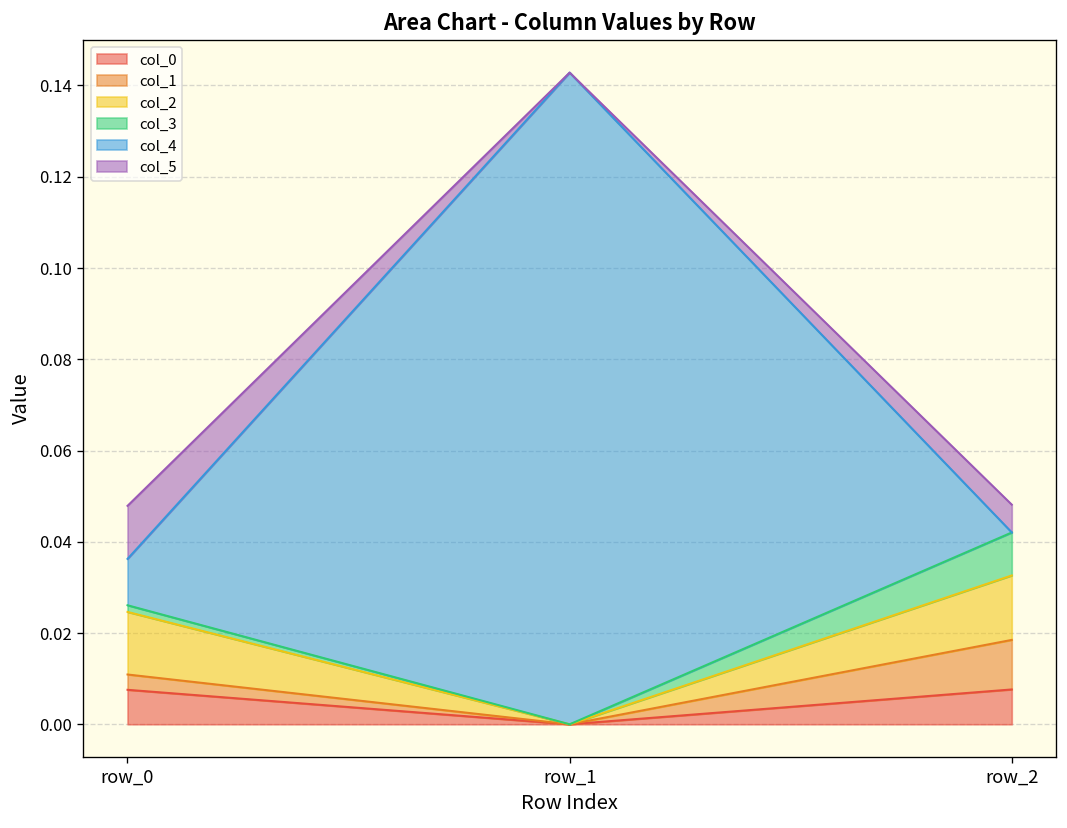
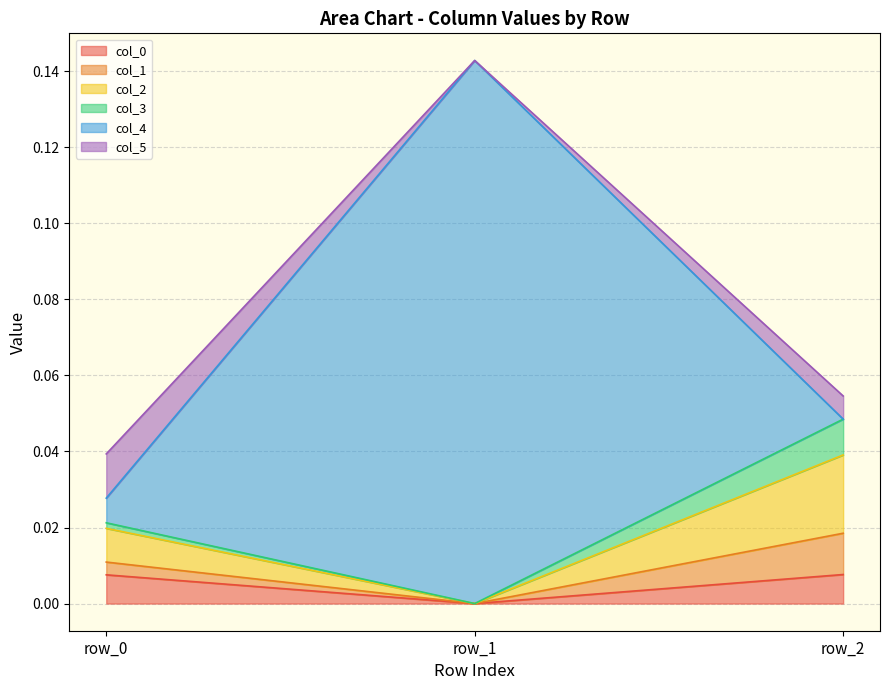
col_2, row_0: 0.014 -> 0.009
col_4, row_0: 0.010 -> 0.006
col_2, row_2: 0.014 -> 0.021
